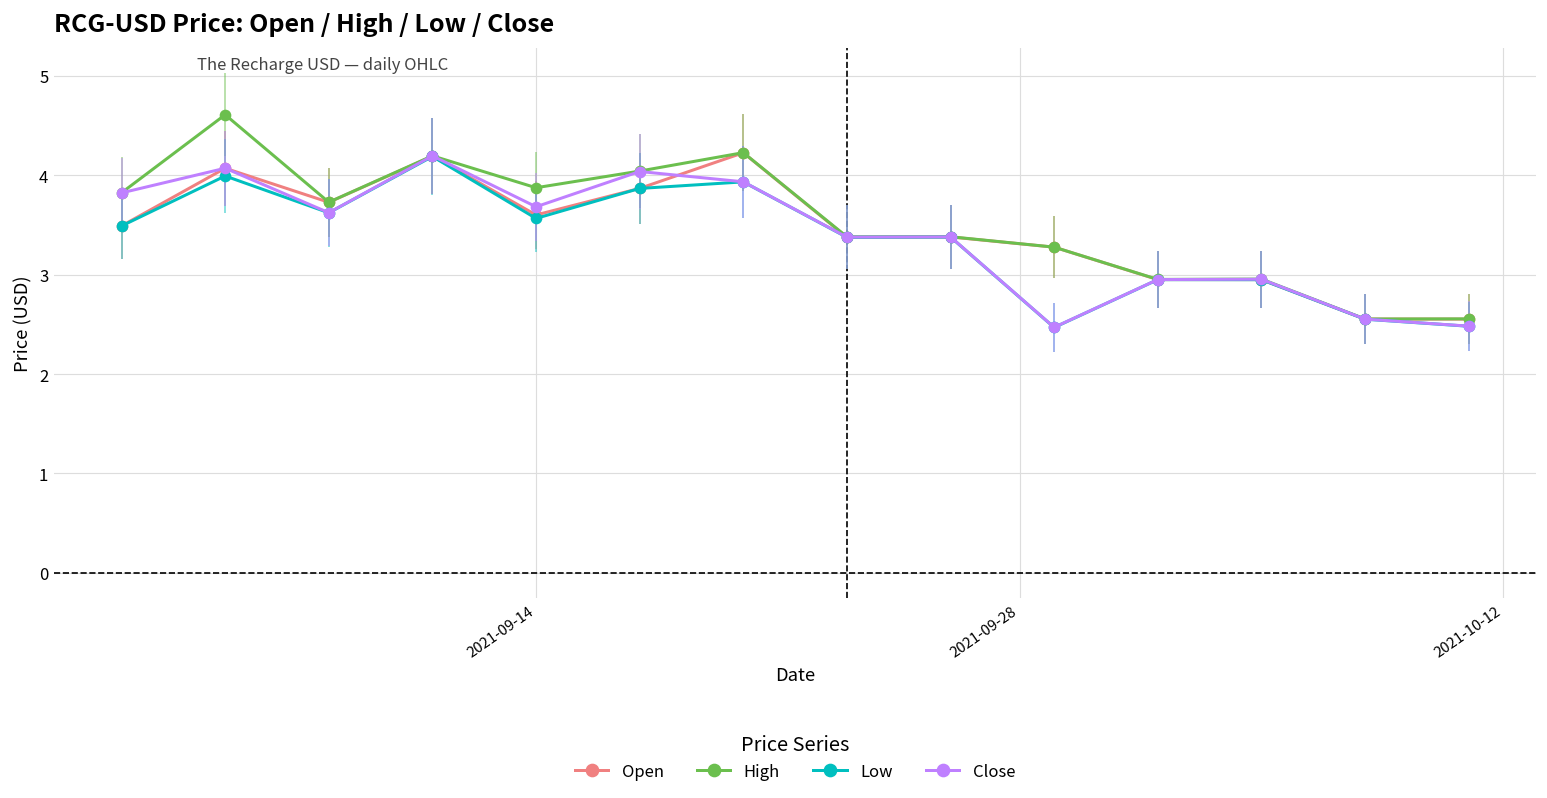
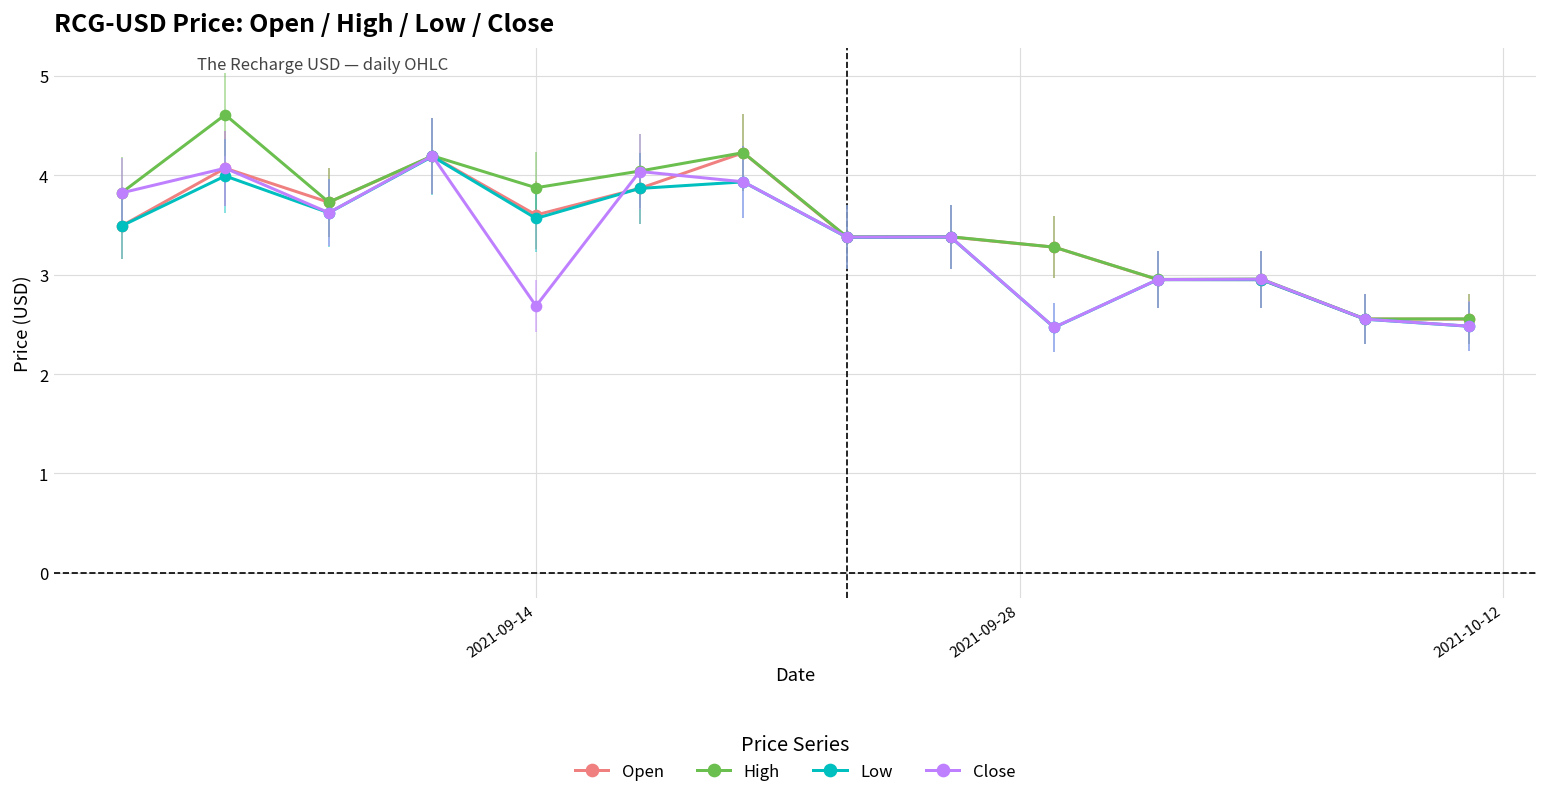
Close, 2021-09-14: 3.7 -> 2.7
